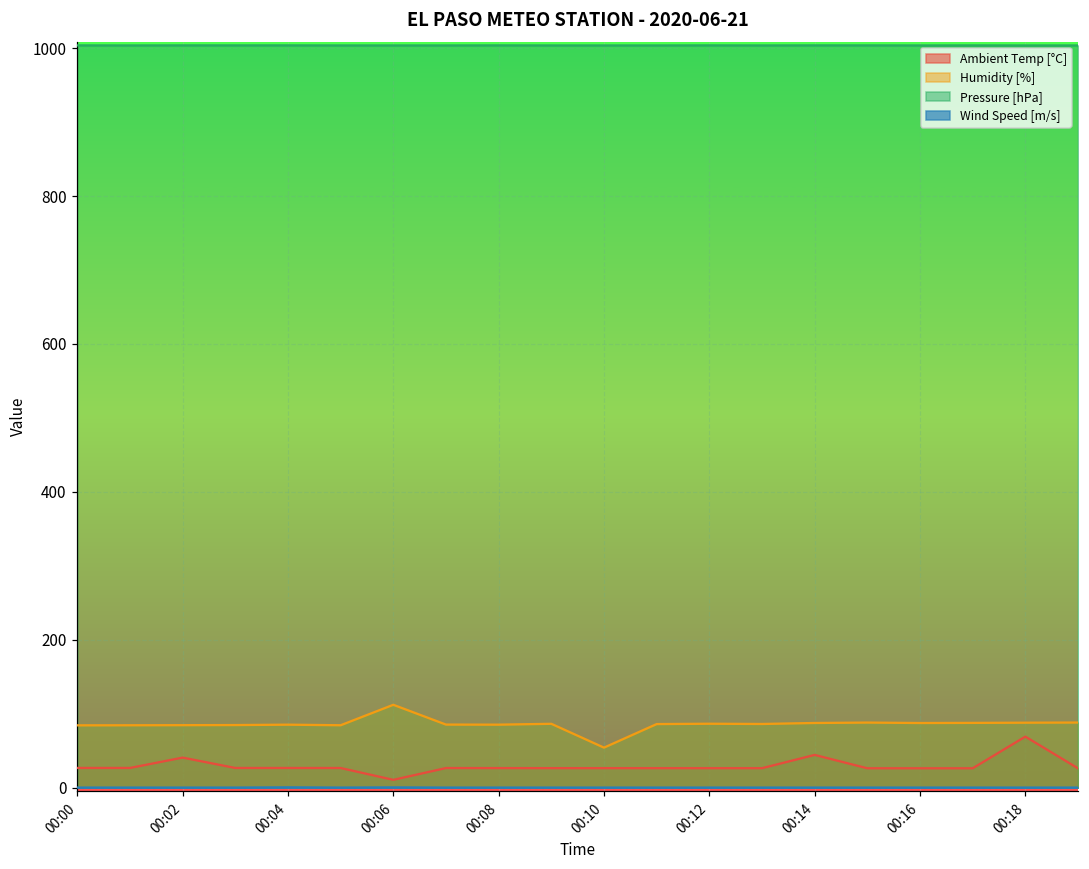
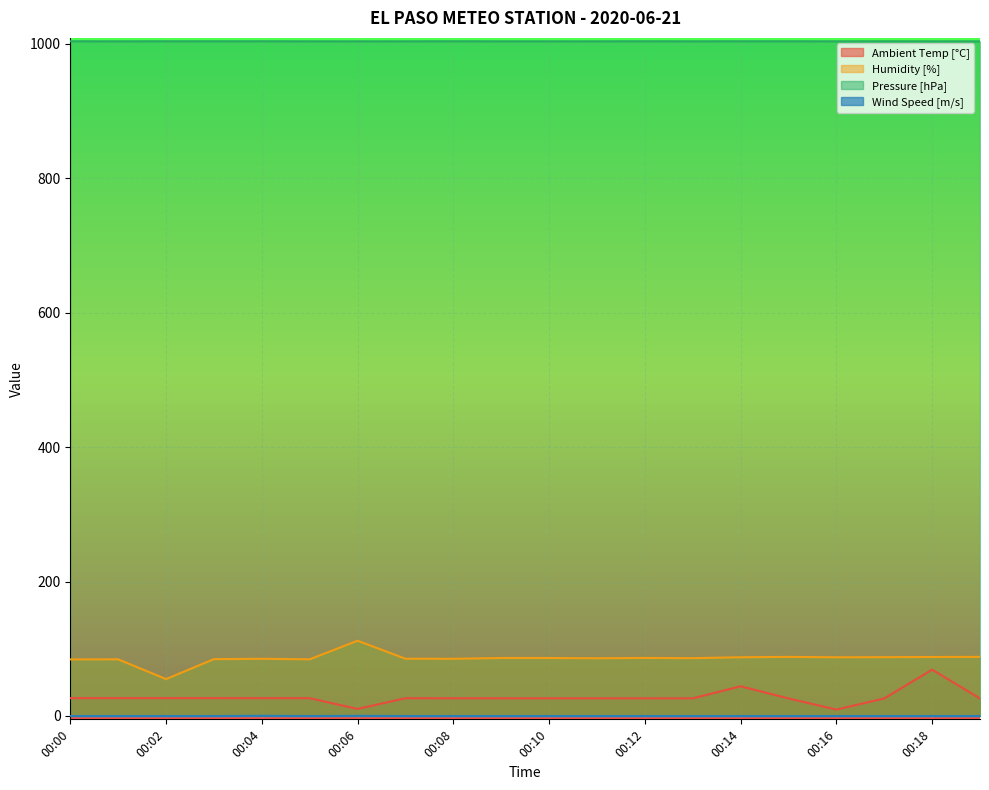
Ambient Temp [°C], 00:02: 40 -> 30
Humidity [%], 00:02: 80 -> 50
Humidity [%], 00:10: 50 -> 90
Ambient Temp [°C], 00:16: 30 -> 10
